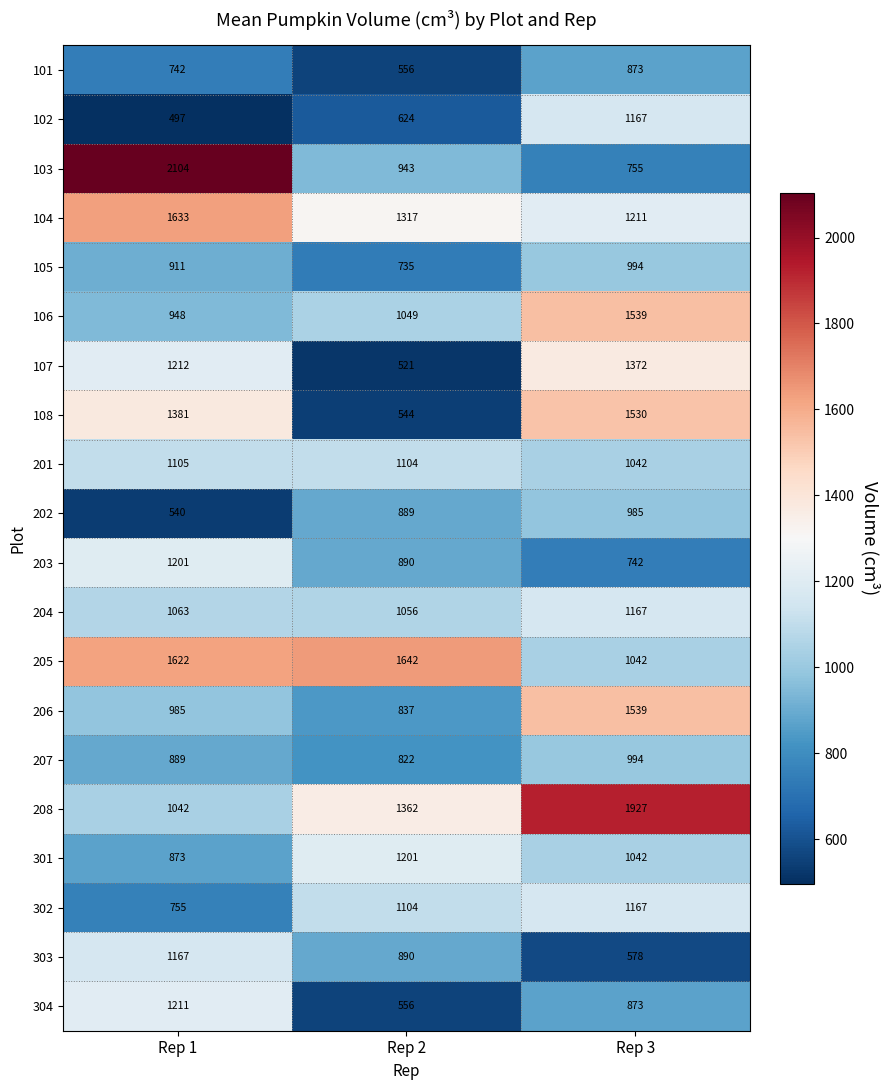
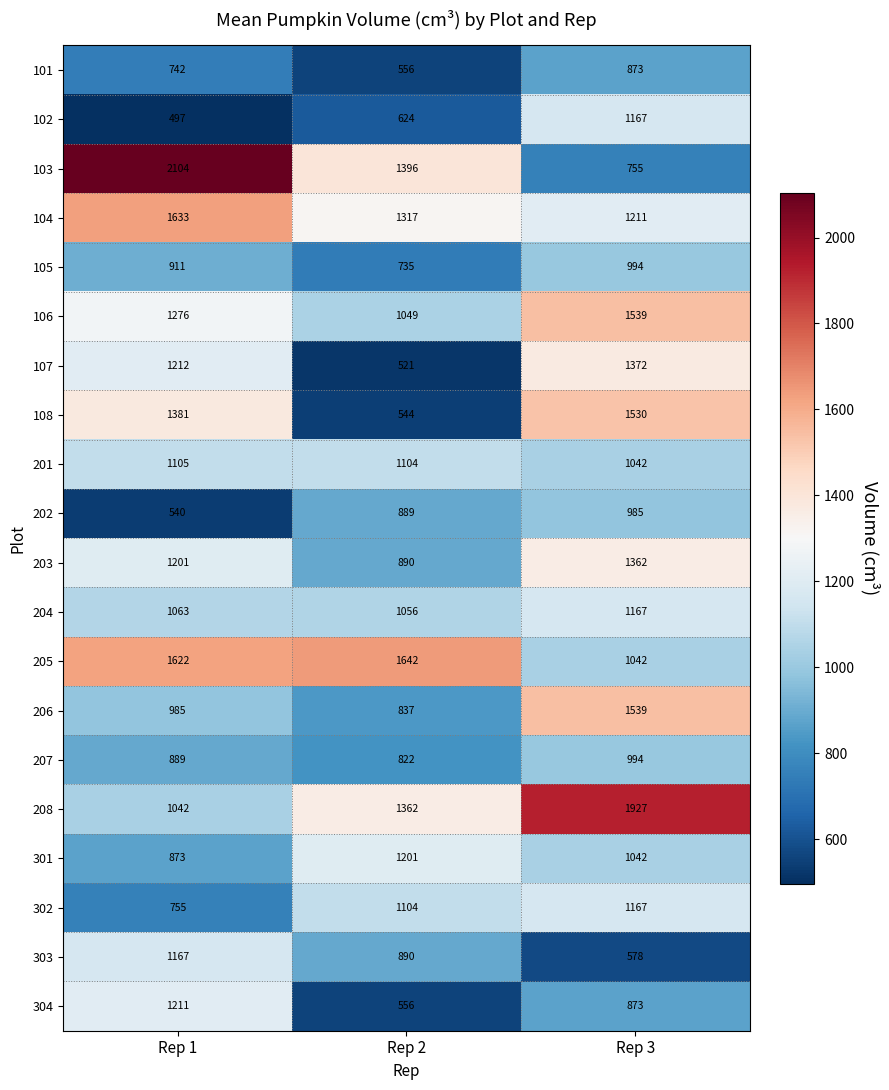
103, Rep 2: 943 -> 1396
106, Rep 1: 948 -> 1276
203, Rep 3: 742 -> 1362
